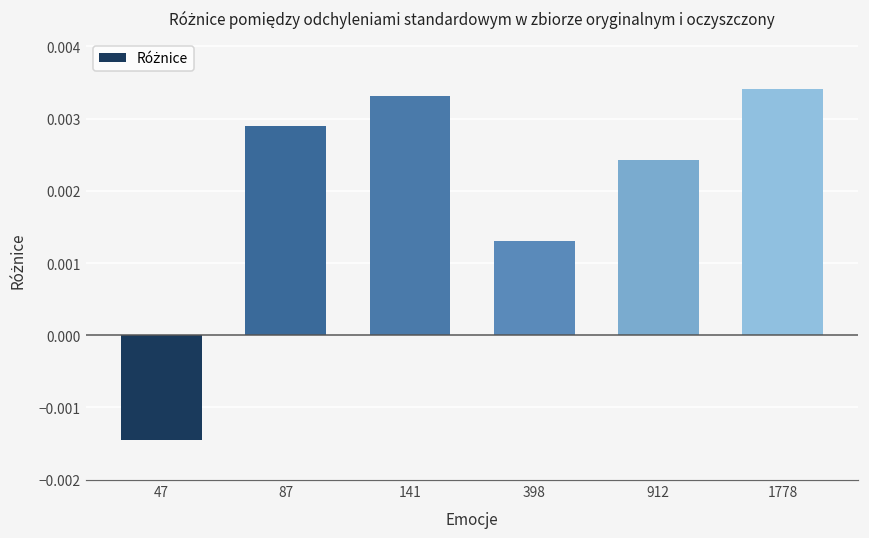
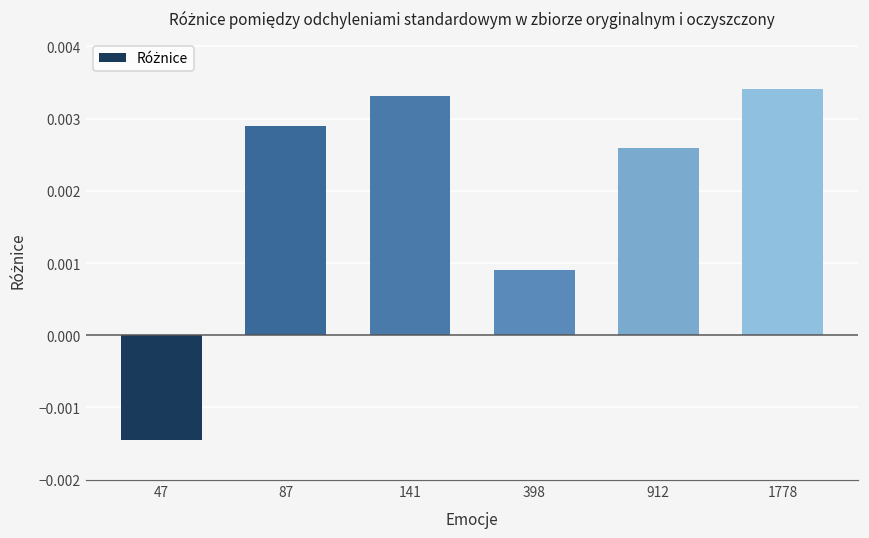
398: 0.0013 -> 0.0009
912: 0.0024 -> 0.0026
